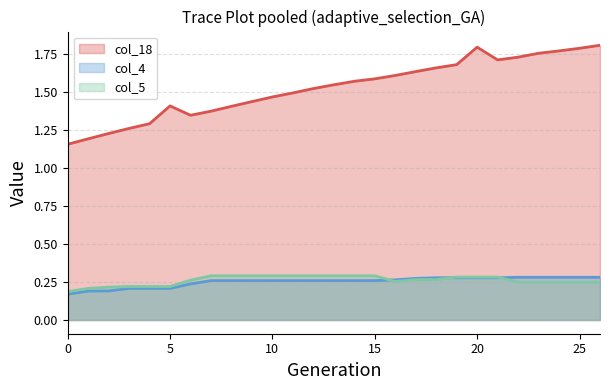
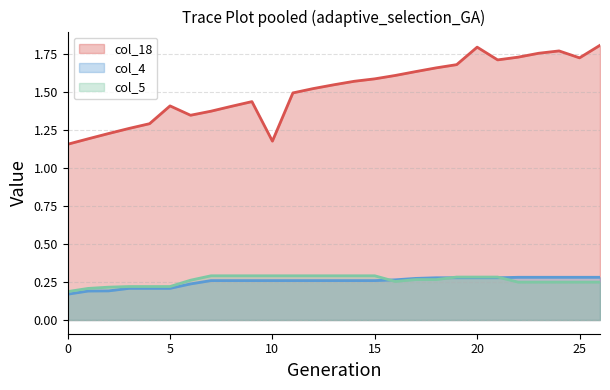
col_18, 10: 1.47 -> 1.18
col_18, 25: 1.79 -> 1.72
